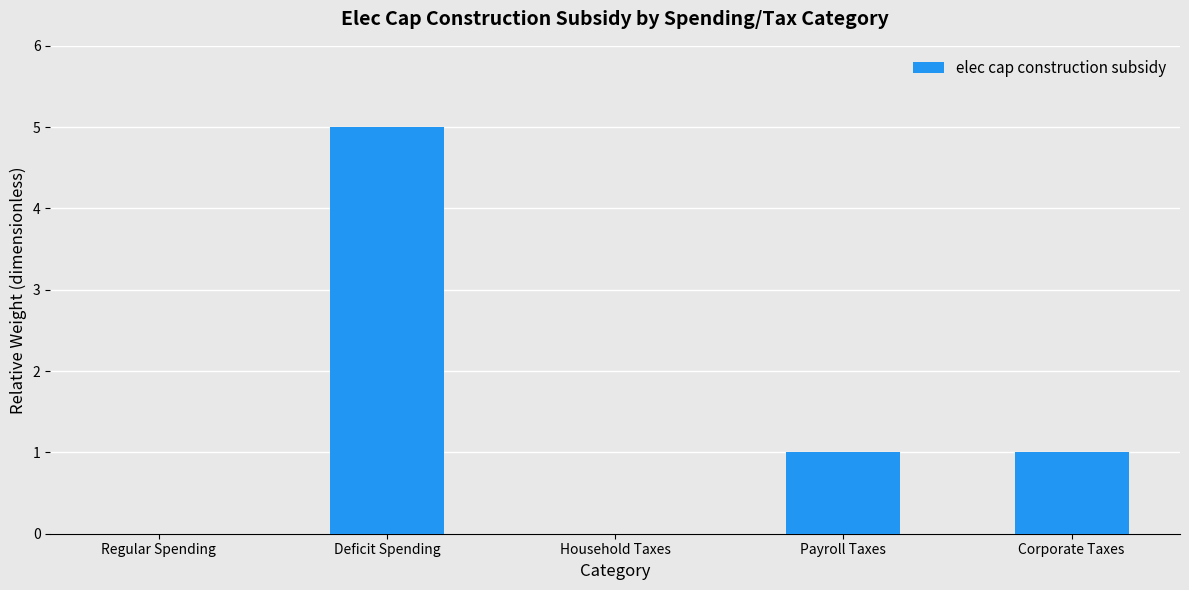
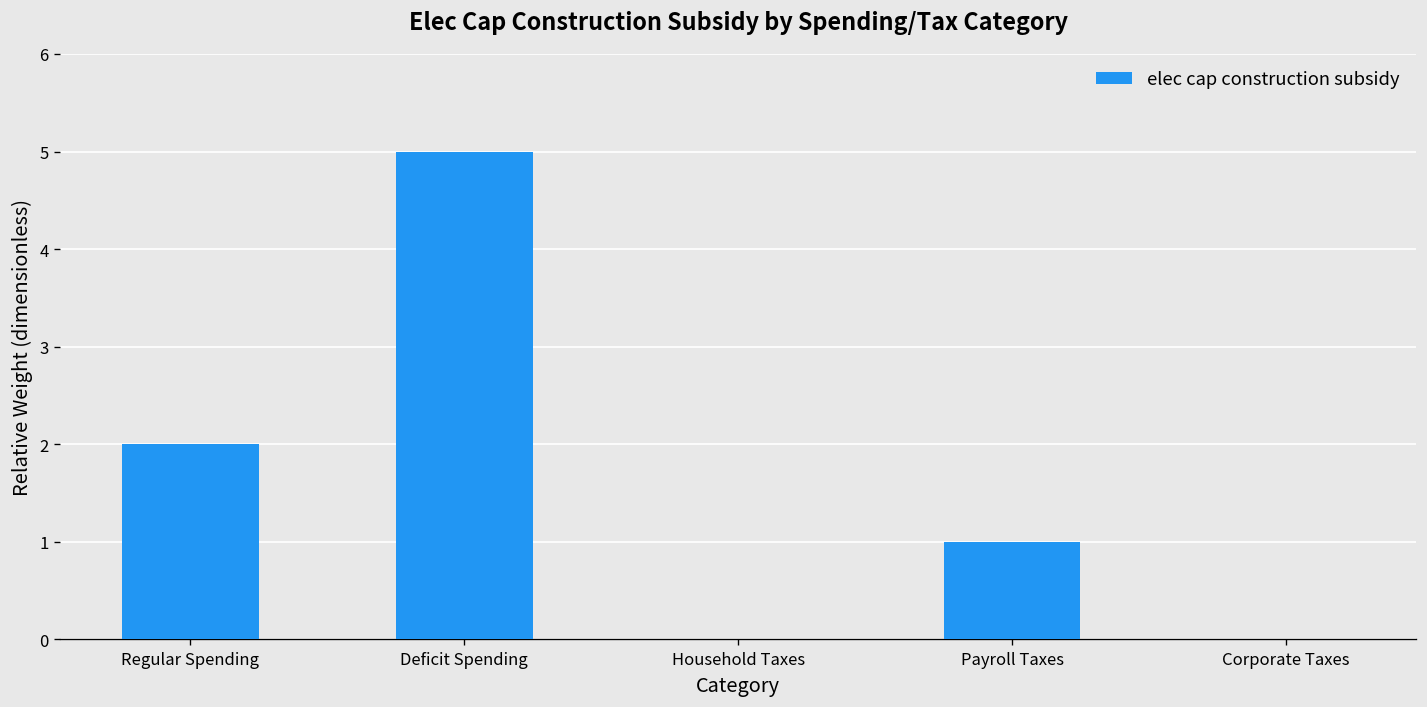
Regular Spending: 0 -> 2
Corporate Taxes: 1 -> 0
